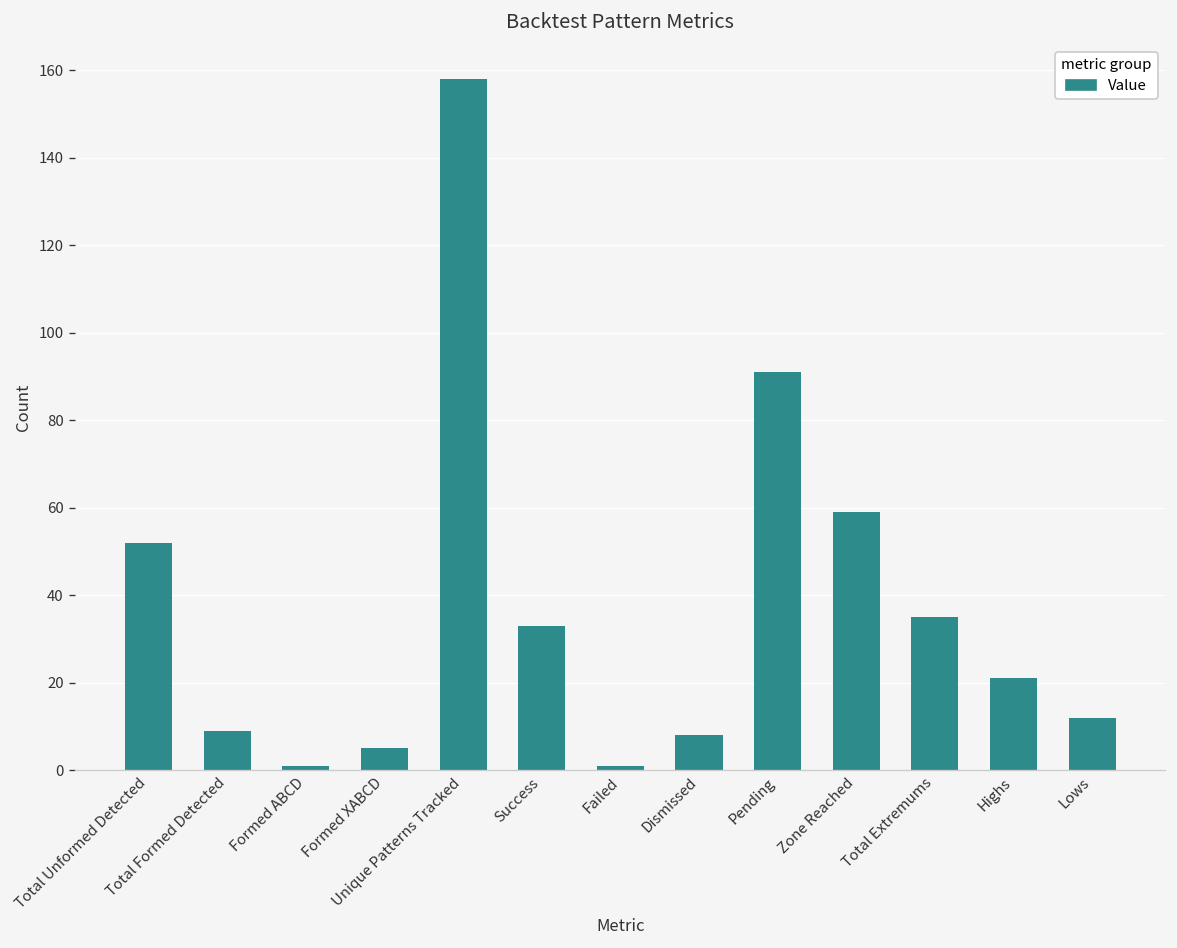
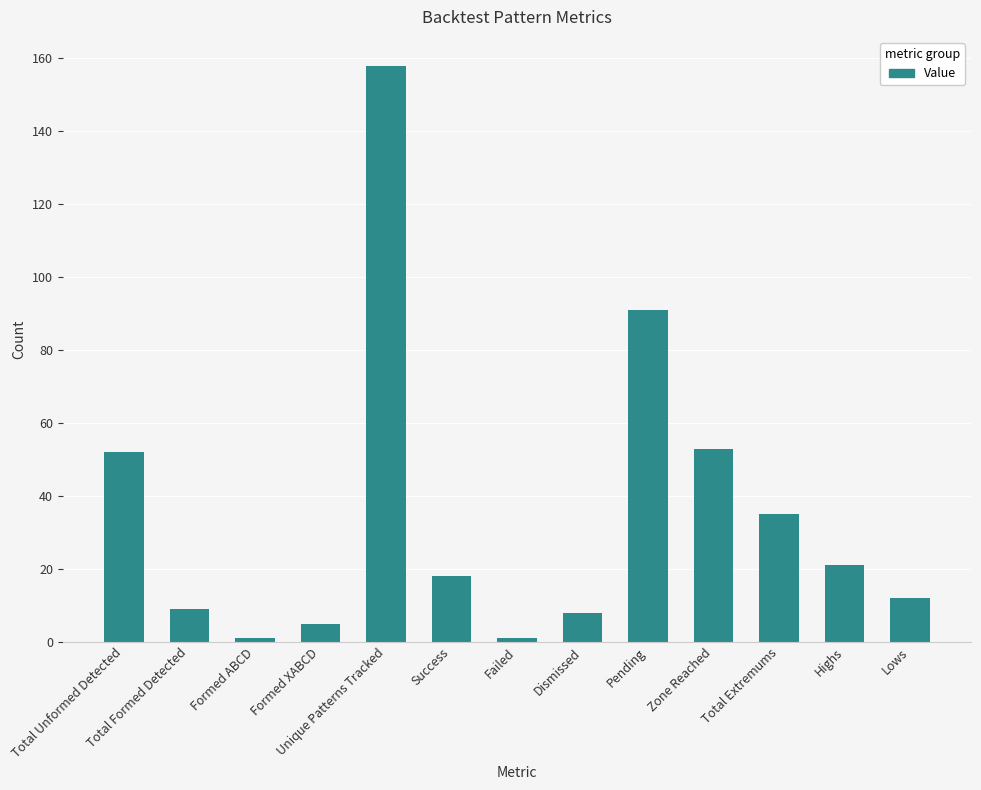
Success: 33 -> 18
Zone Reached: 59 -> 53
